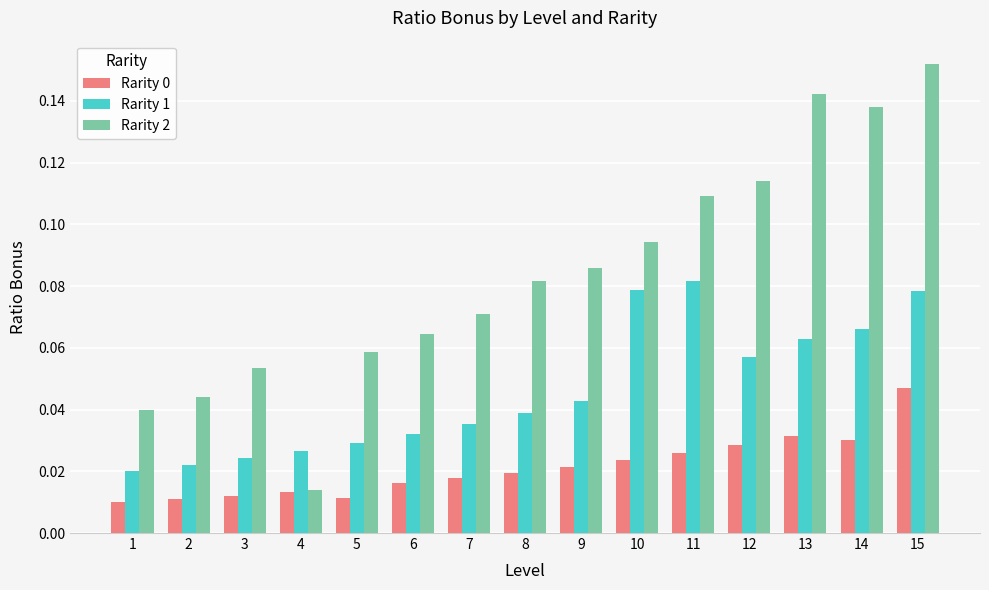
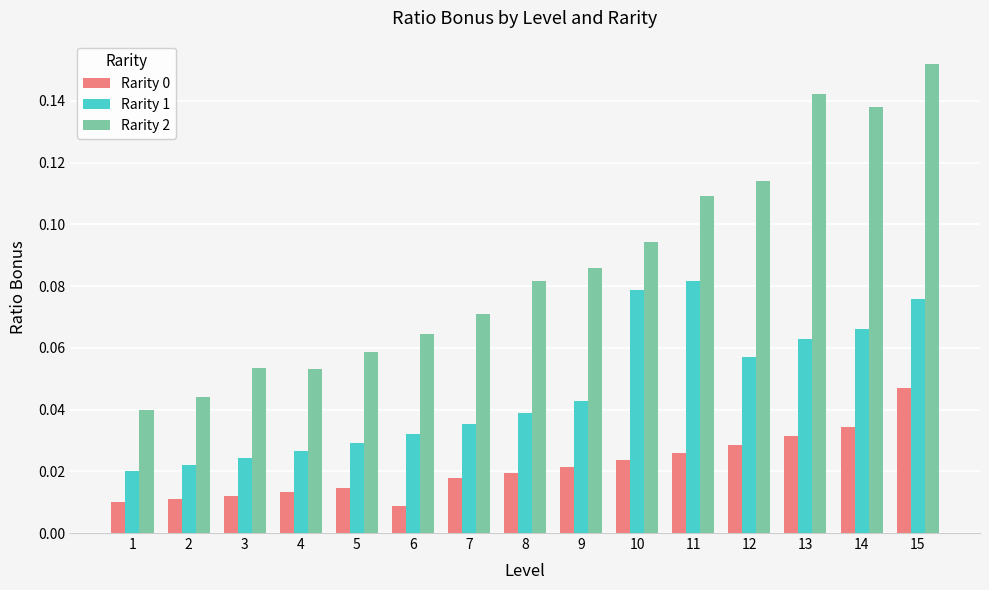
Rarity 2, 4: 0.014 -> 0.053
Rarity 0, 5: 0.011 -> 0.015
Rarity 0, 6: 0.016 -> 0.009
Rarity 0, 14: 0.030 -> 0.035
Rarity 1, 15: 0.079 -> 0.076
